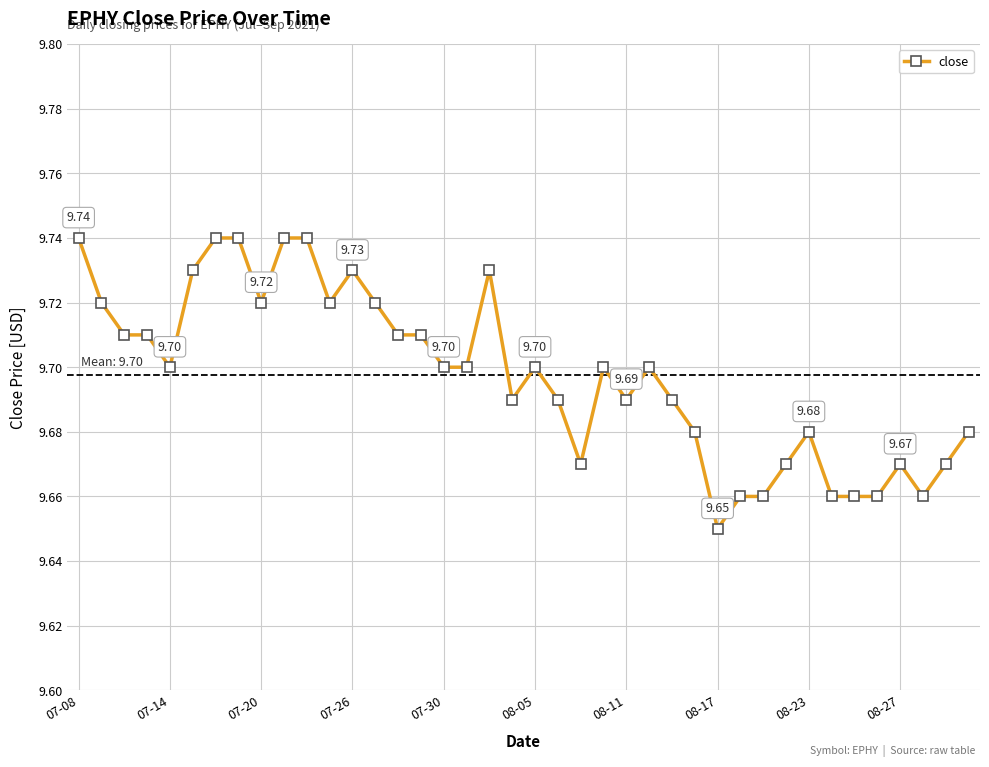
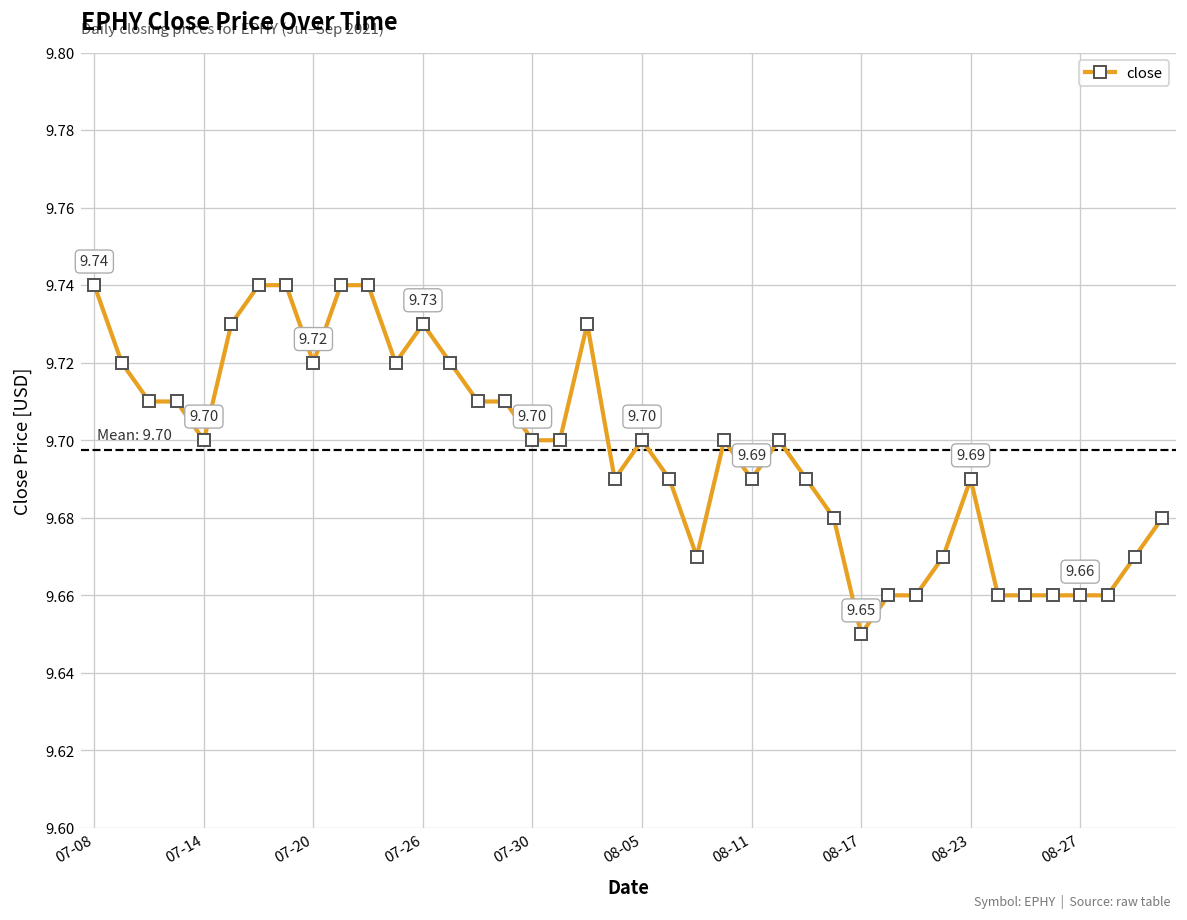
08-23: 9.68 -> 9.69
08-27: 9.67 -> 9.66
